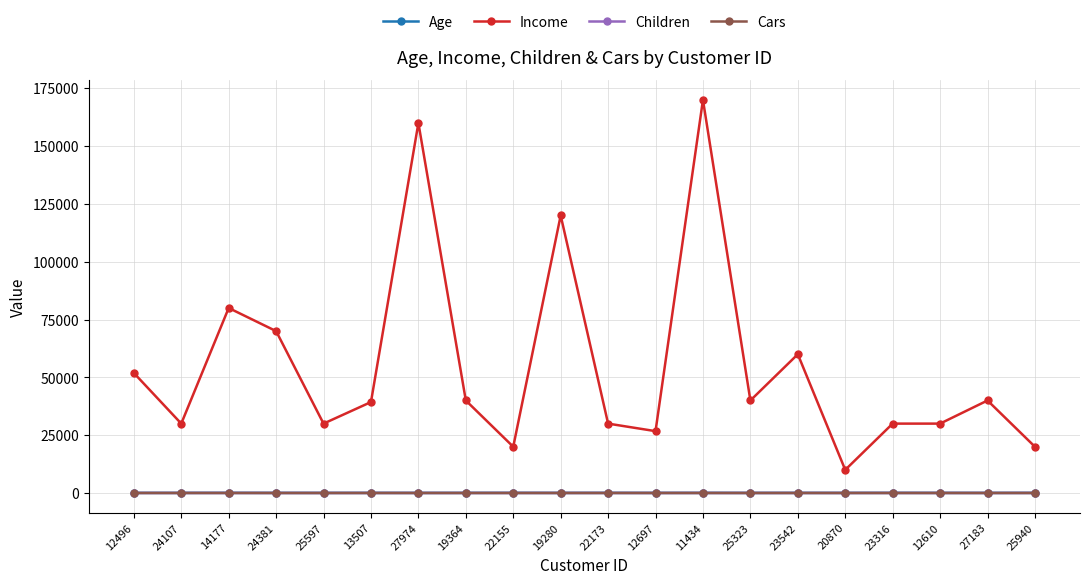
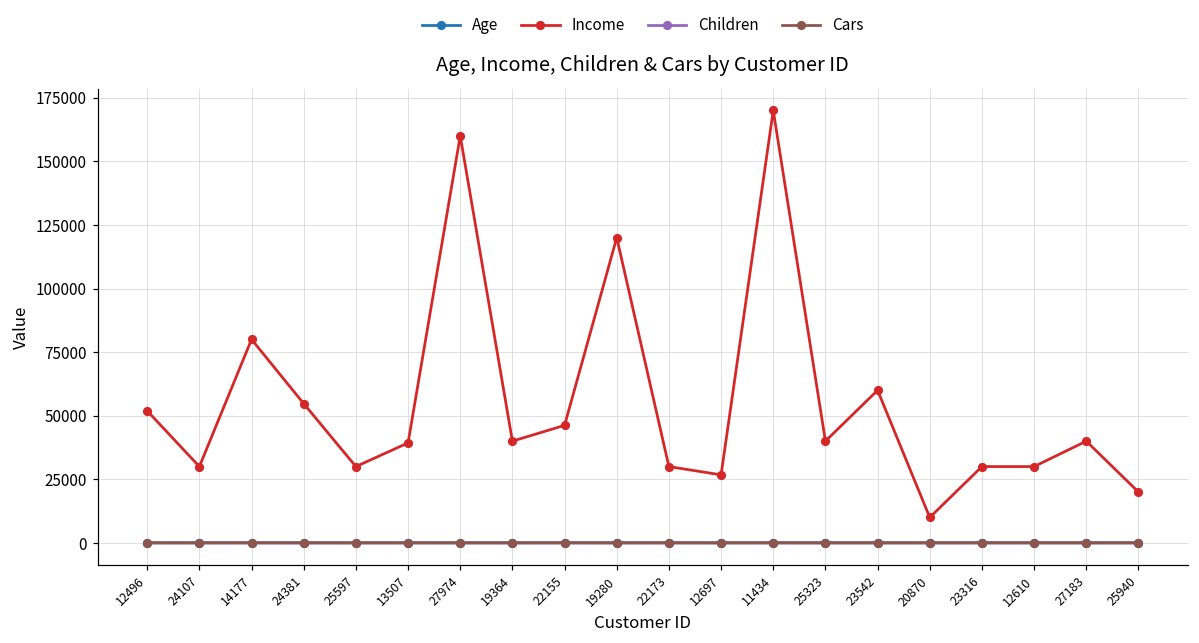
Income, 24381: 70000 -> 55000
Income, 22155: 20000 -> 46000
